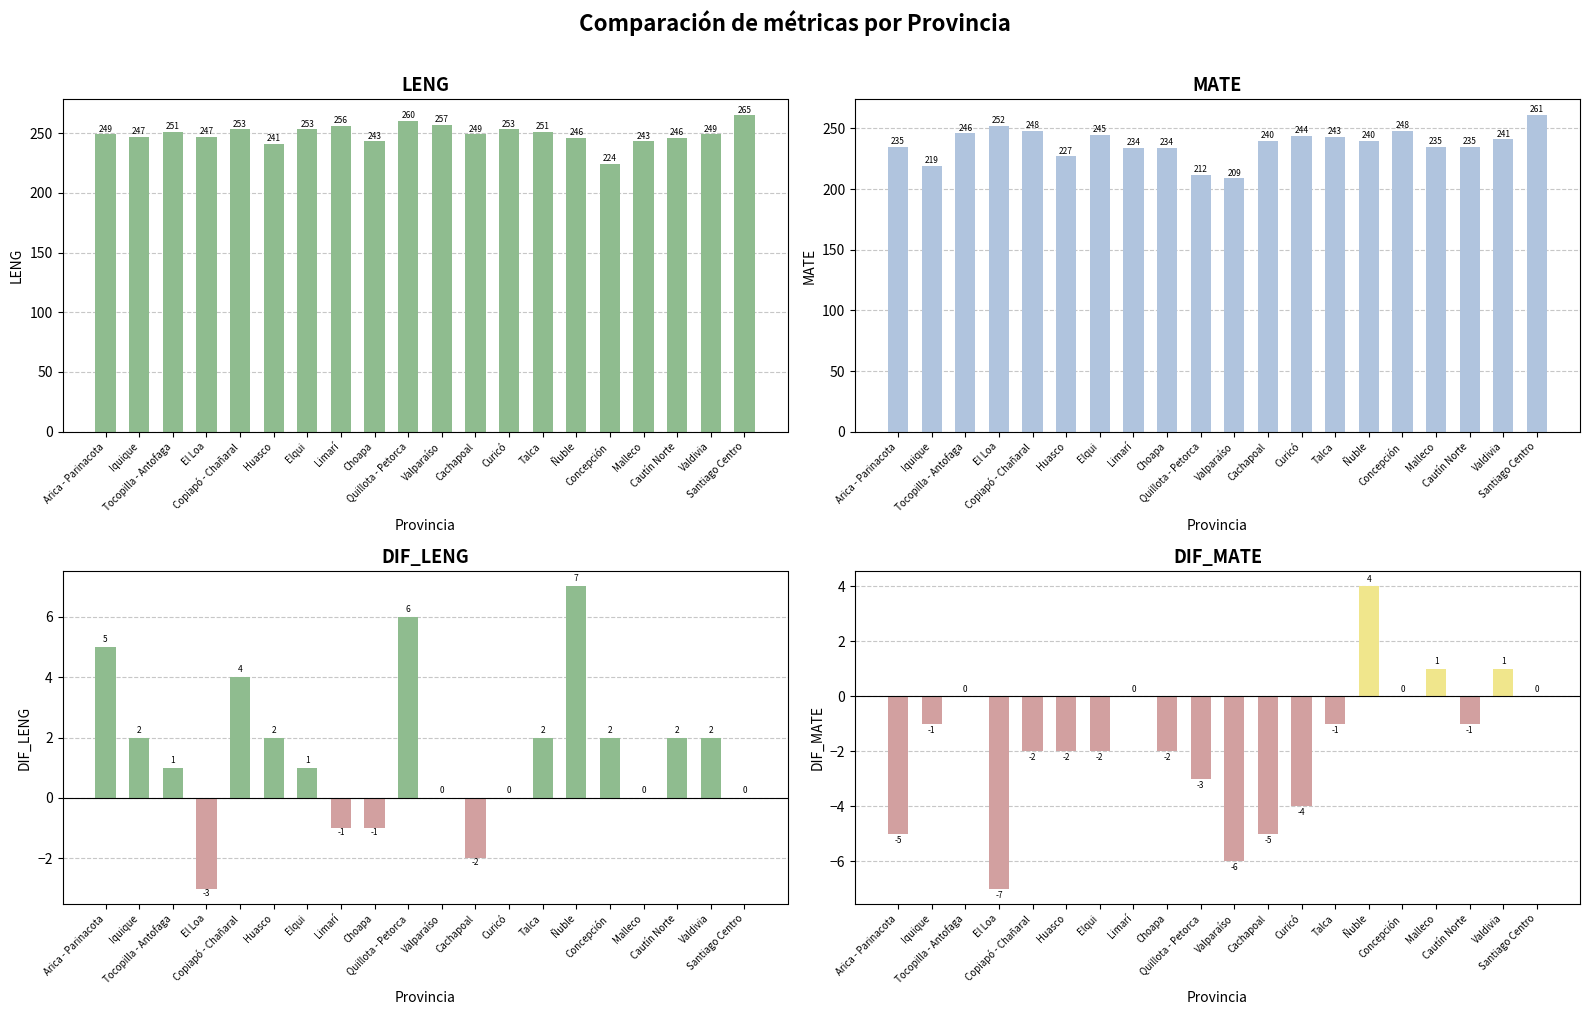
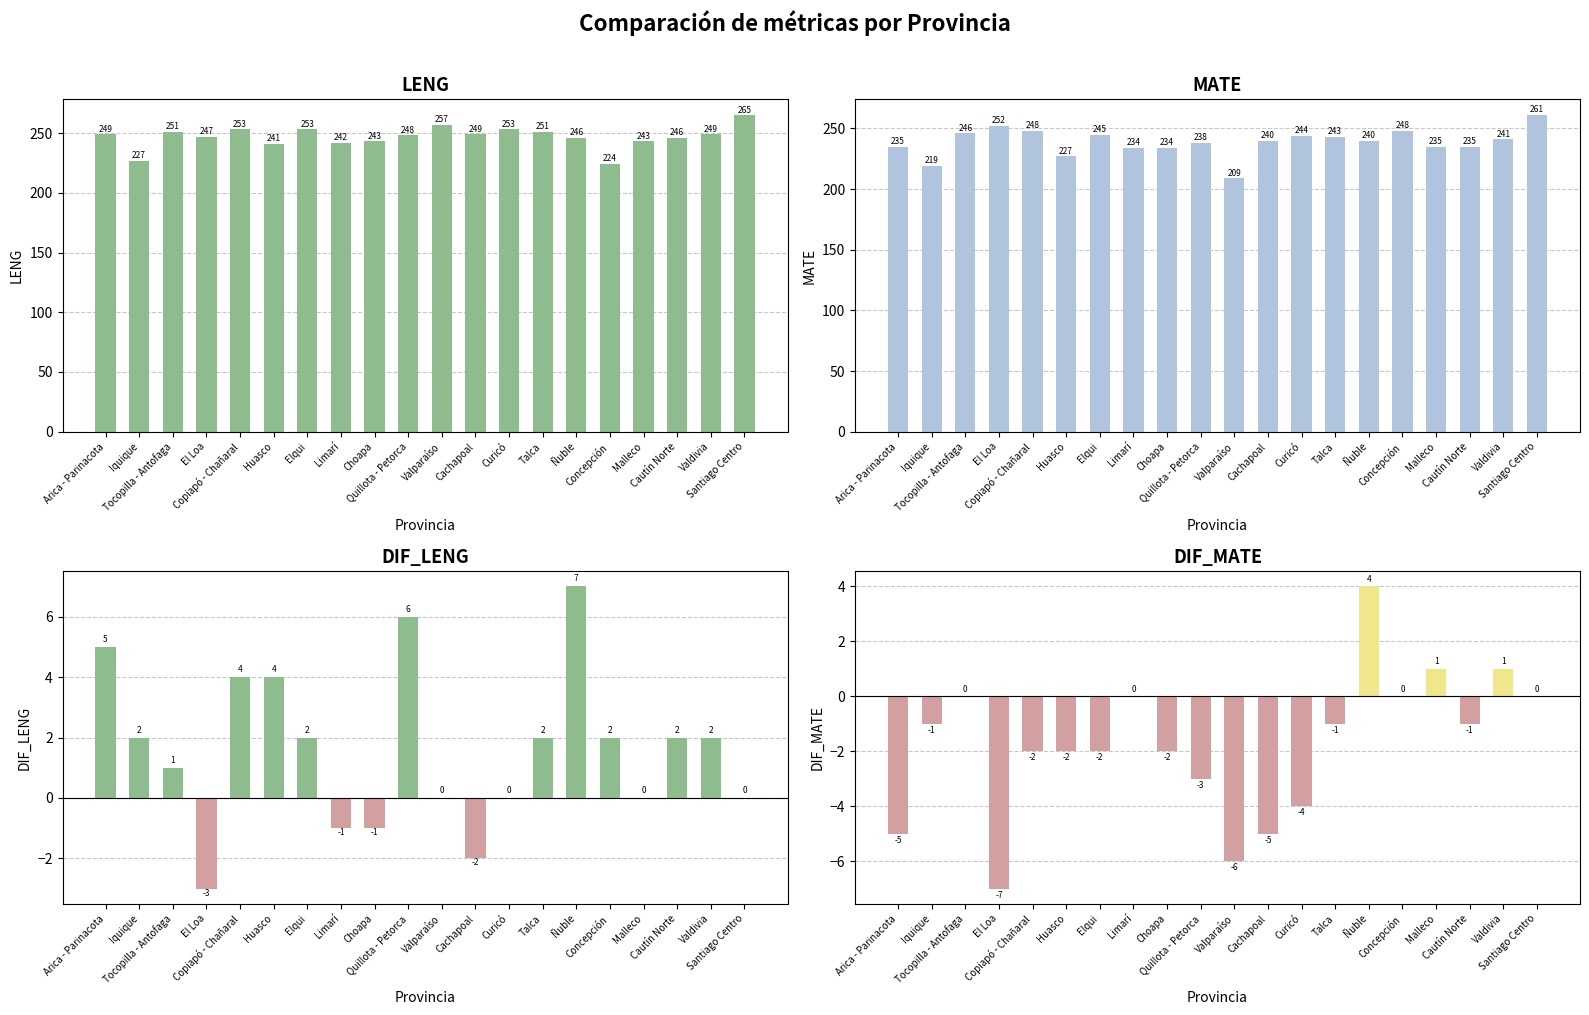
LENG, Iquique: 247 -> 227
LENG, Limarí: 256 -> 242
LENG, Quillota - Petorca: 260 -> 248
MATE, Quillota - Petorca: 212 -> 238
DIF_LENG, Huasco: 2 -> 4
DIF_LENG, Elqui: 1 -> 2
